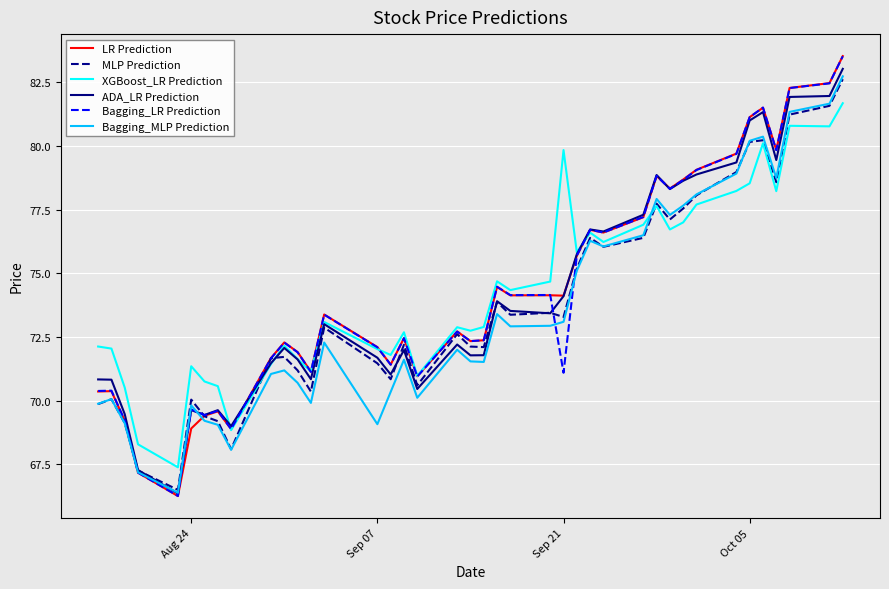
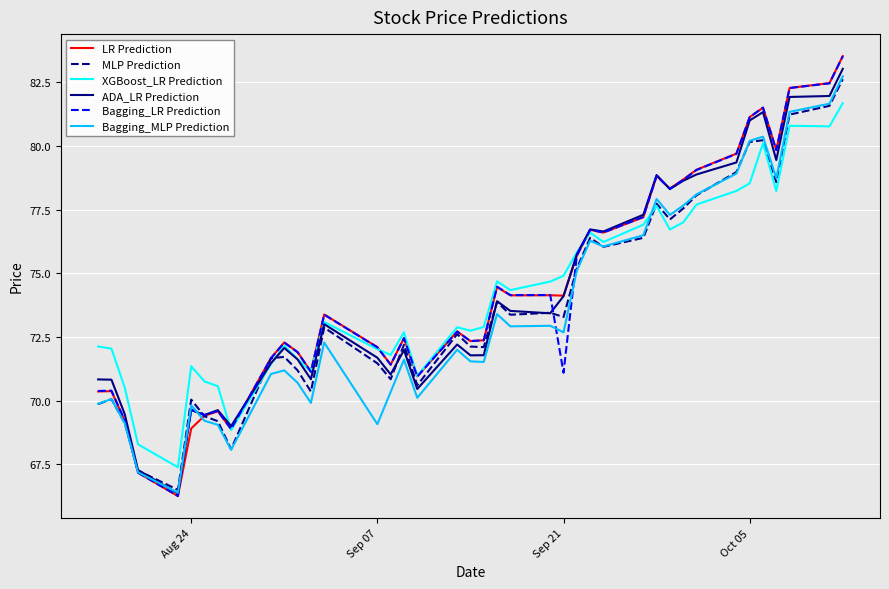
XGBoost_LR Prediction, Sep 21: 79.8 -> 74.9
Bagging_MLP Prediction, Sep 21: 73.1 -> 72.7
